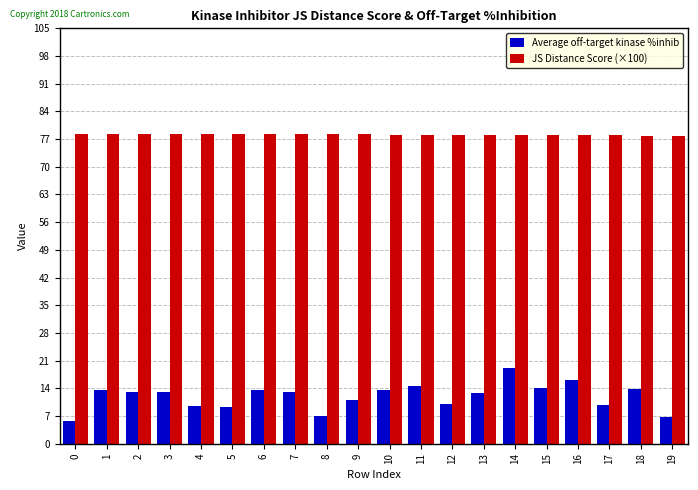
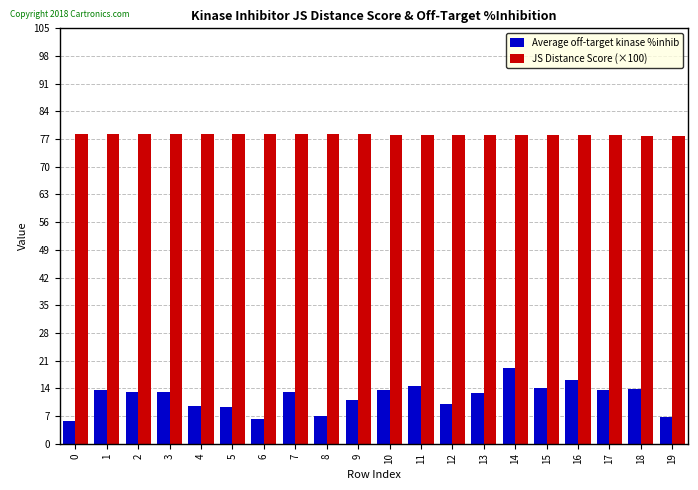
Average off-target kinase %inhib, 6: 14 -> 6
Average off-target kinase %inhib, 17: 10 -> 14
